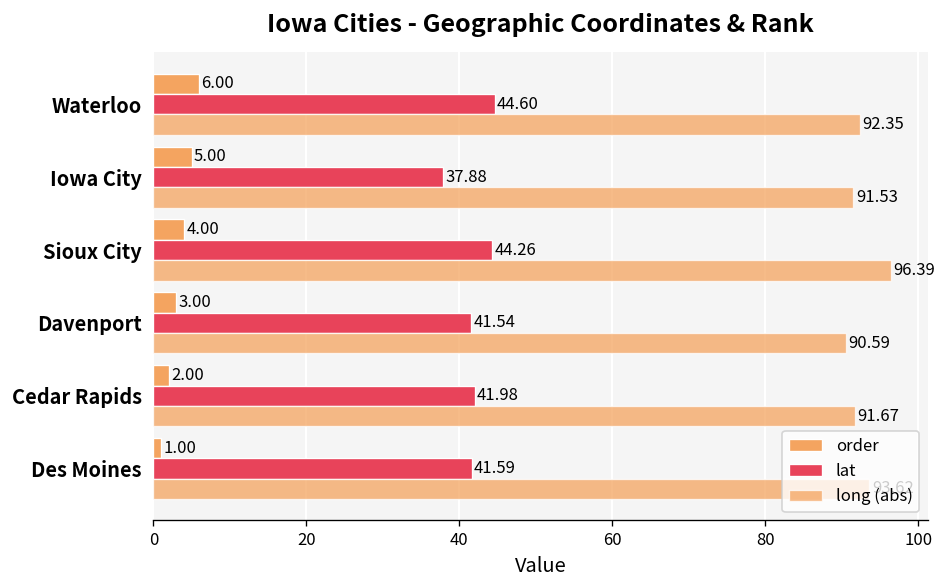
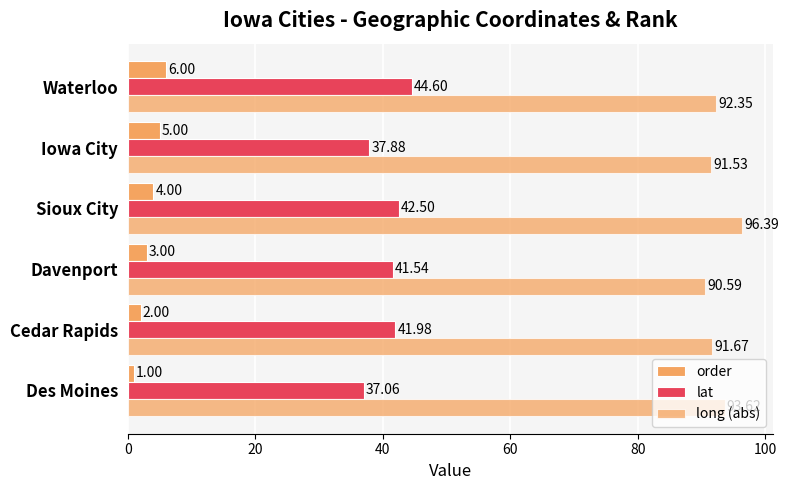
lat, Sioux City: 44.26 -> 42.50
lat, Des Moines: 41.59 -> 37.06
